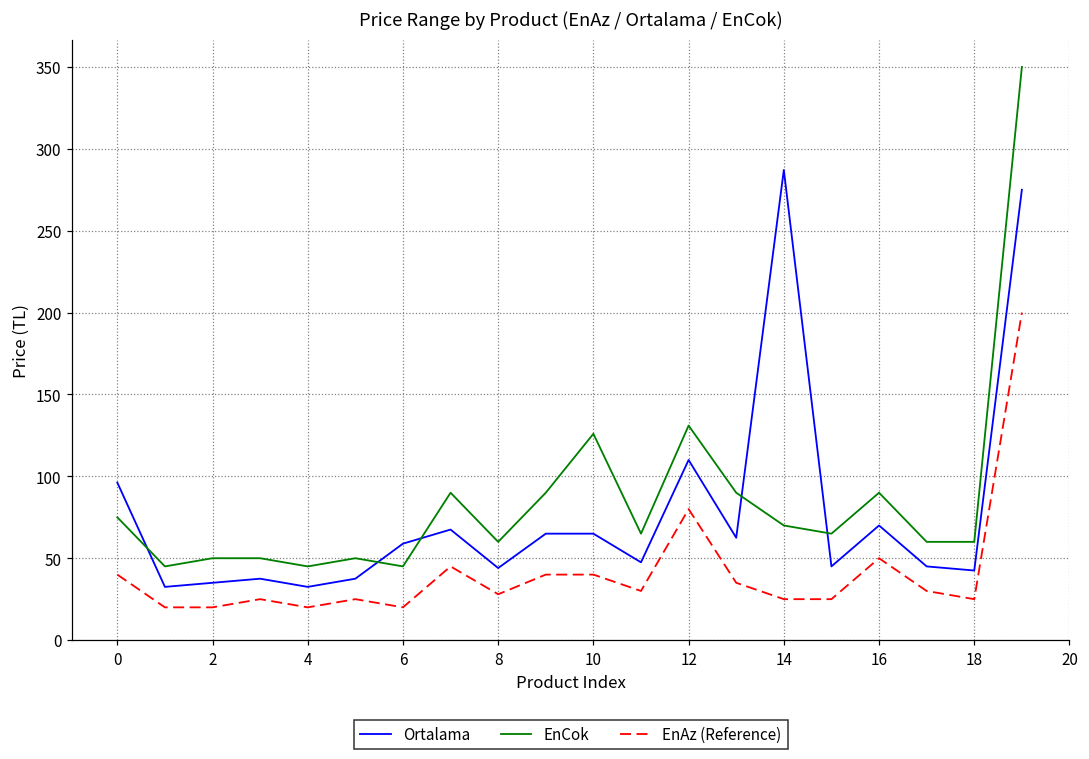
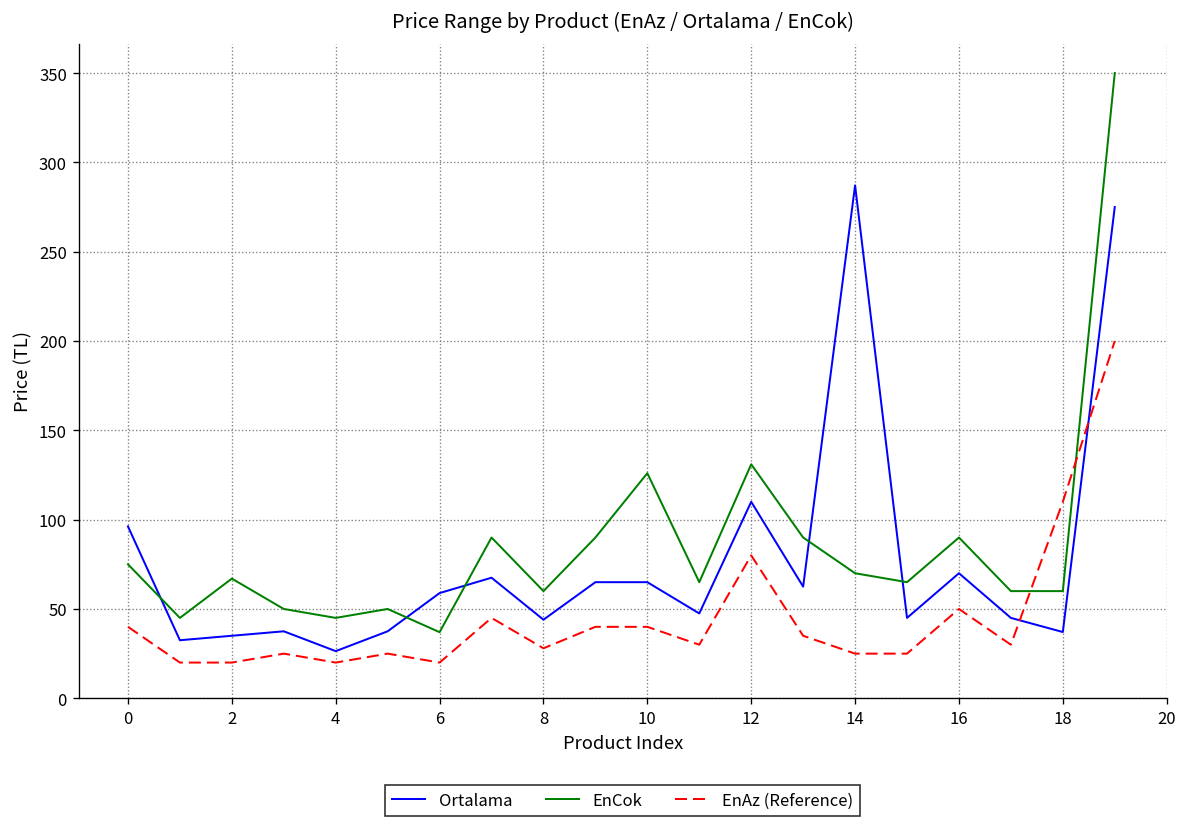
EnCok, 2: 50 -> 67
Ortalama, 4: 33 -> 26
EnCok, 6: 45 -> 37
Ortalama, 18: 43 -> 37
EnAz (Reference), 18: 25 -> 110
